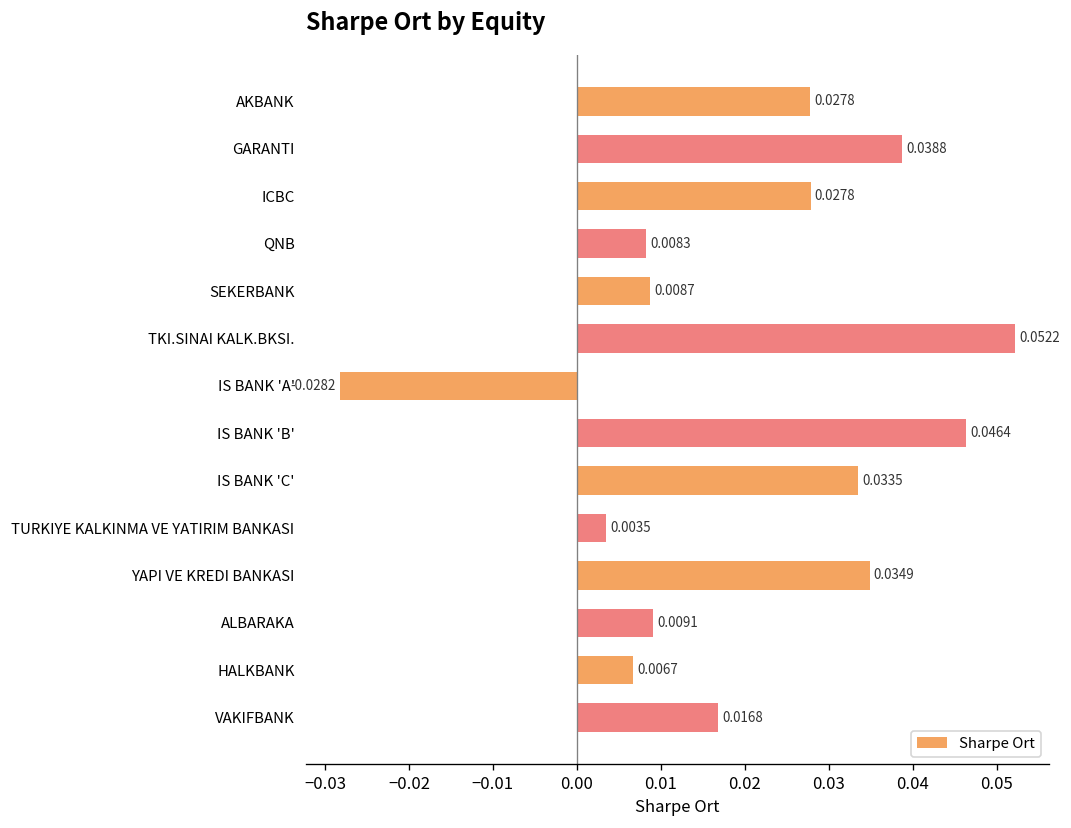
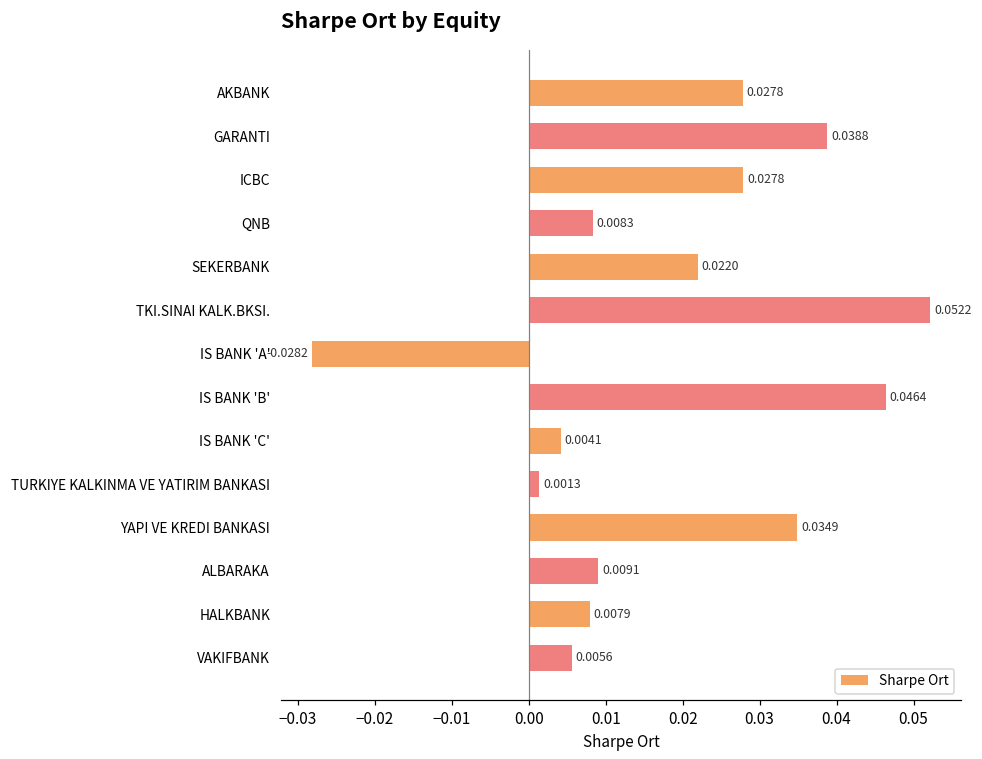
SEKERBANK: 0.0087 -> 0.0220
IS BANK 'C': 0.0335 -> 0.0041
TURKIYE KALKINMA VE YATIRIM BANKASI: 0.0035 -> 0.0013
HALKBANK: 0.0067 -> 0.0079
VAKIFBANK: 0.0168 -> 0.0056
